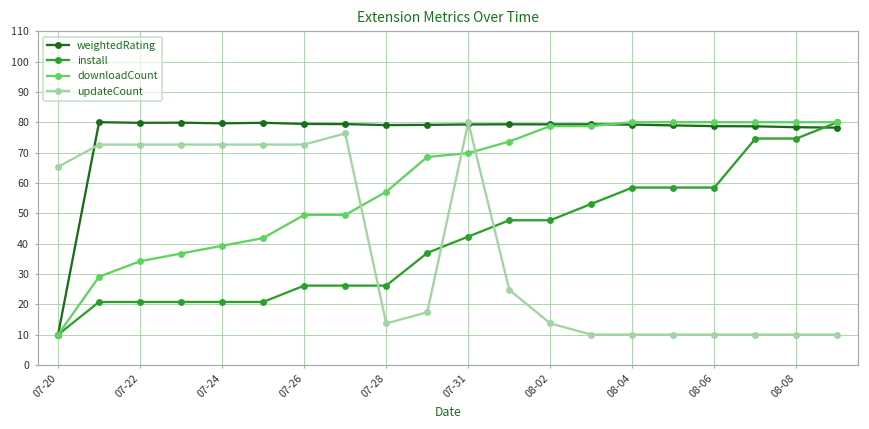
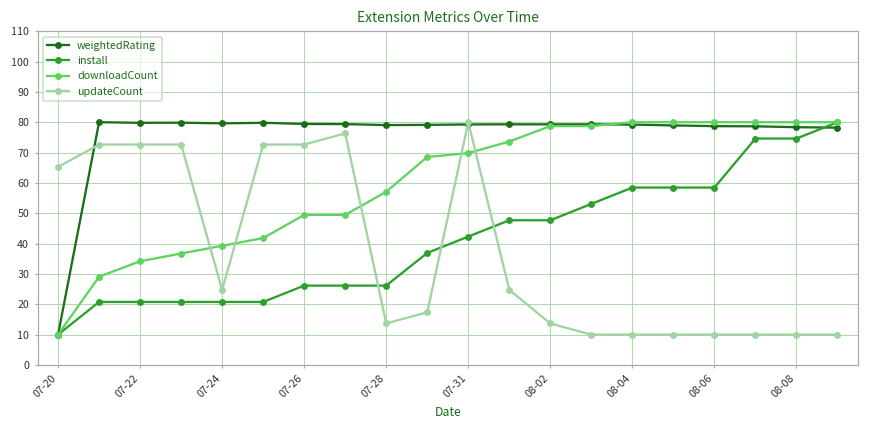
updateCount, 07-24: 73 -> 25
